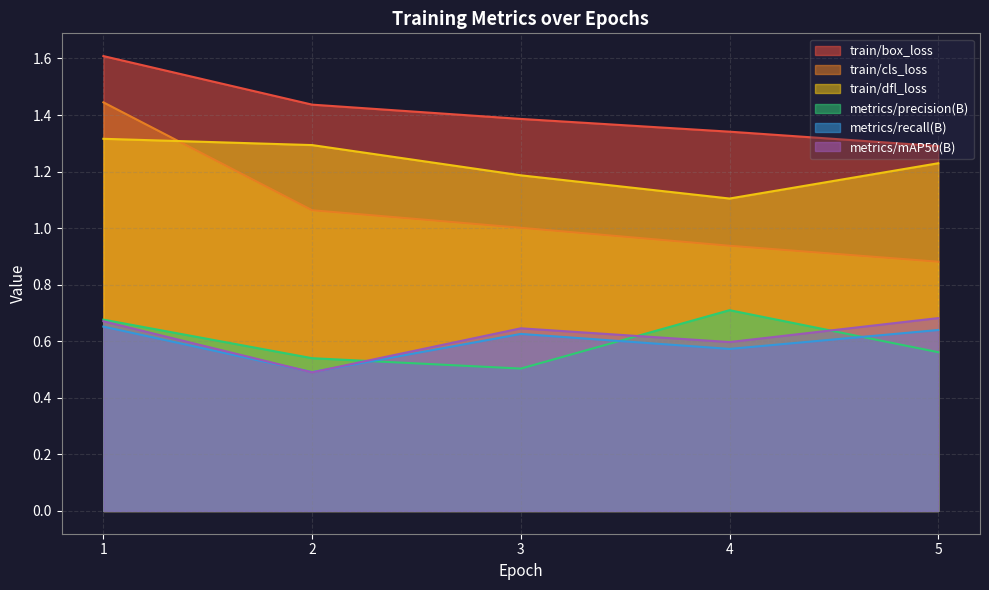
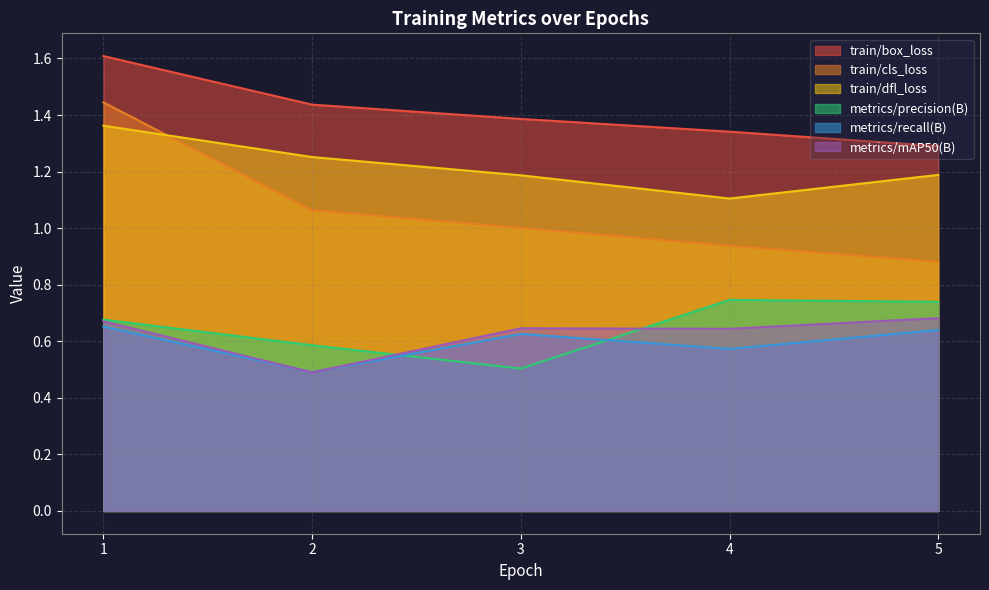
train/dfl_loss, 1: 1.32 -> 1.36
train/dfl_loss, 2: 1.29 -> 1.25
metrics/precision(B), 2: 0.54 -> 0.59
metrics/precision(B), 4: 0.71 -> 0.75
metrics/mAP50(B), 4: 0.60 -> 0.64
train/dfl_loss, 5: 1.23 -> 1.19
metrics/precision(B), 5: 0.56 -> 0.74
